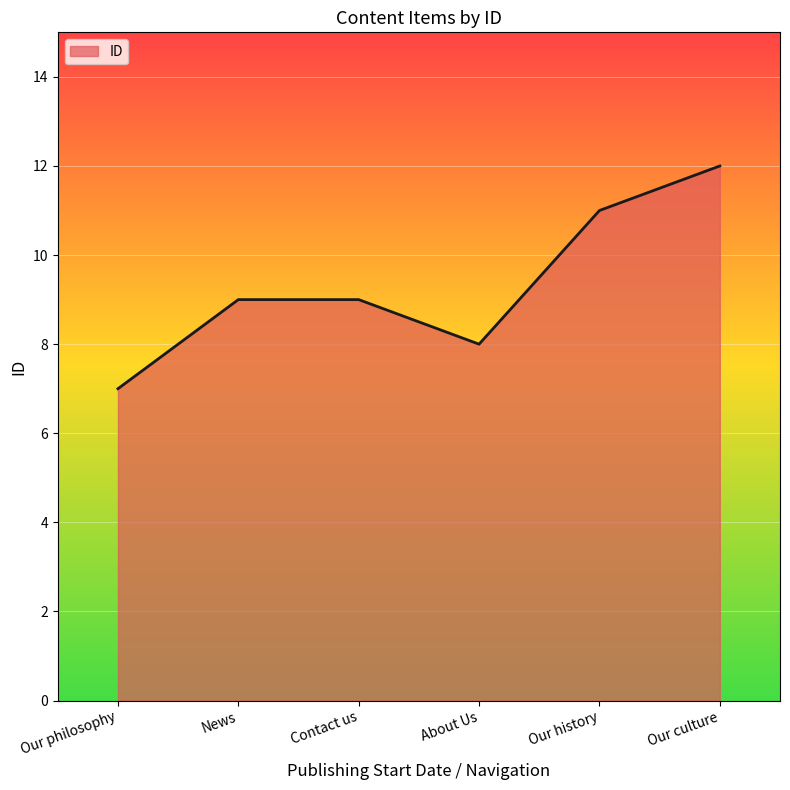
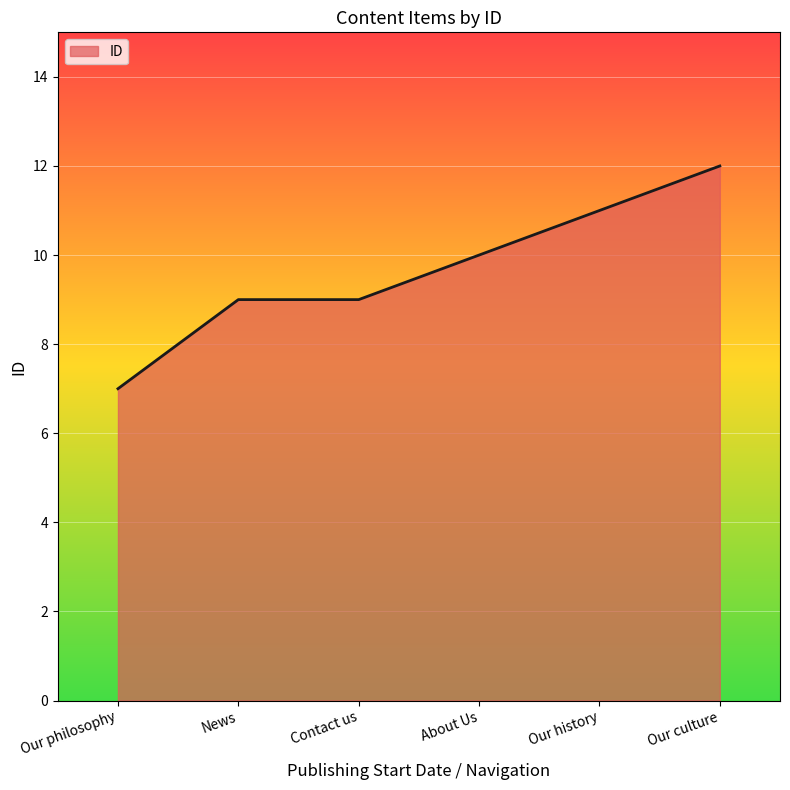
About Us: 8 -> 10
